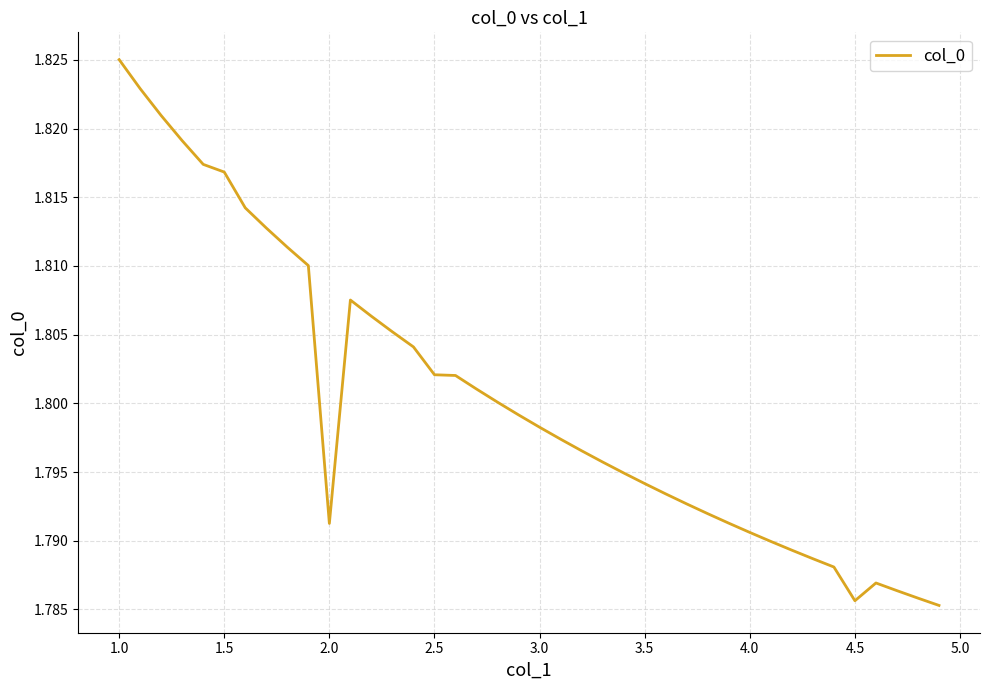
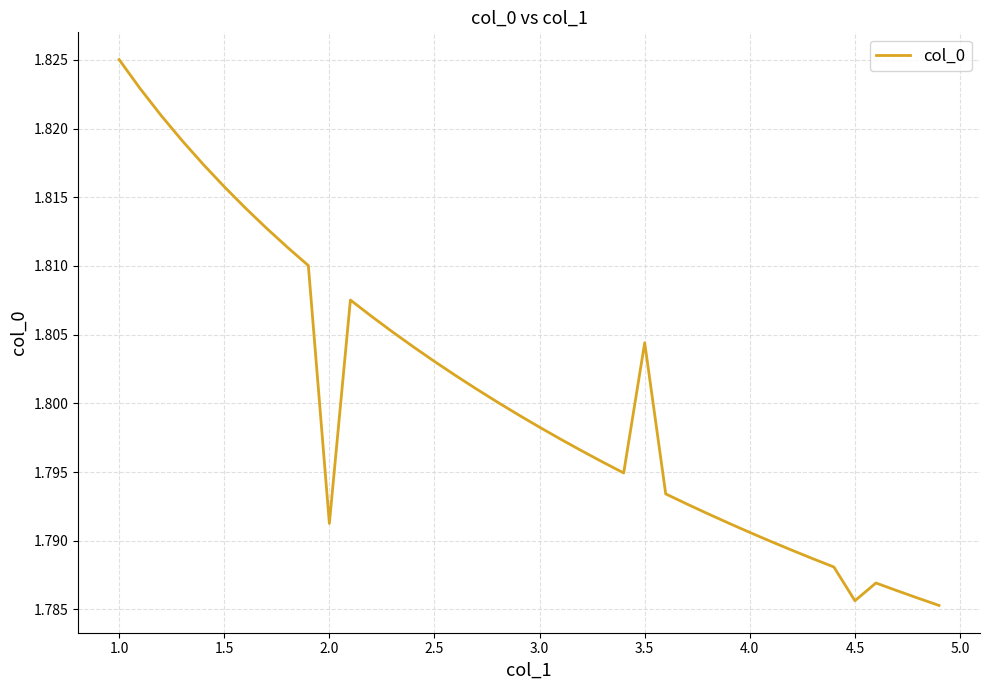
1.5: 1.8168 -> 1.8158
2.5: 1.8021 -> 1.8031
3.5: 1.7942 -> 1.8044
